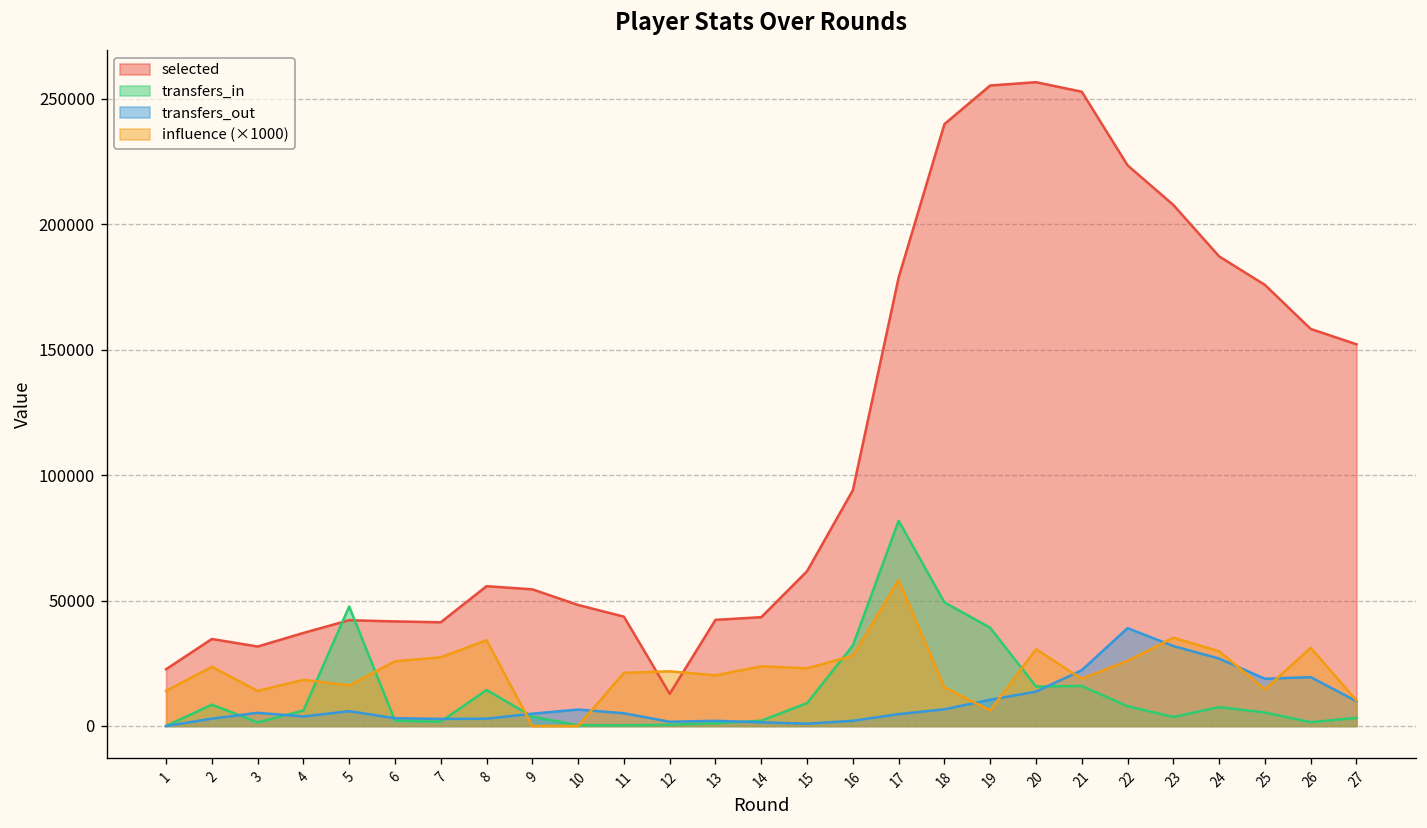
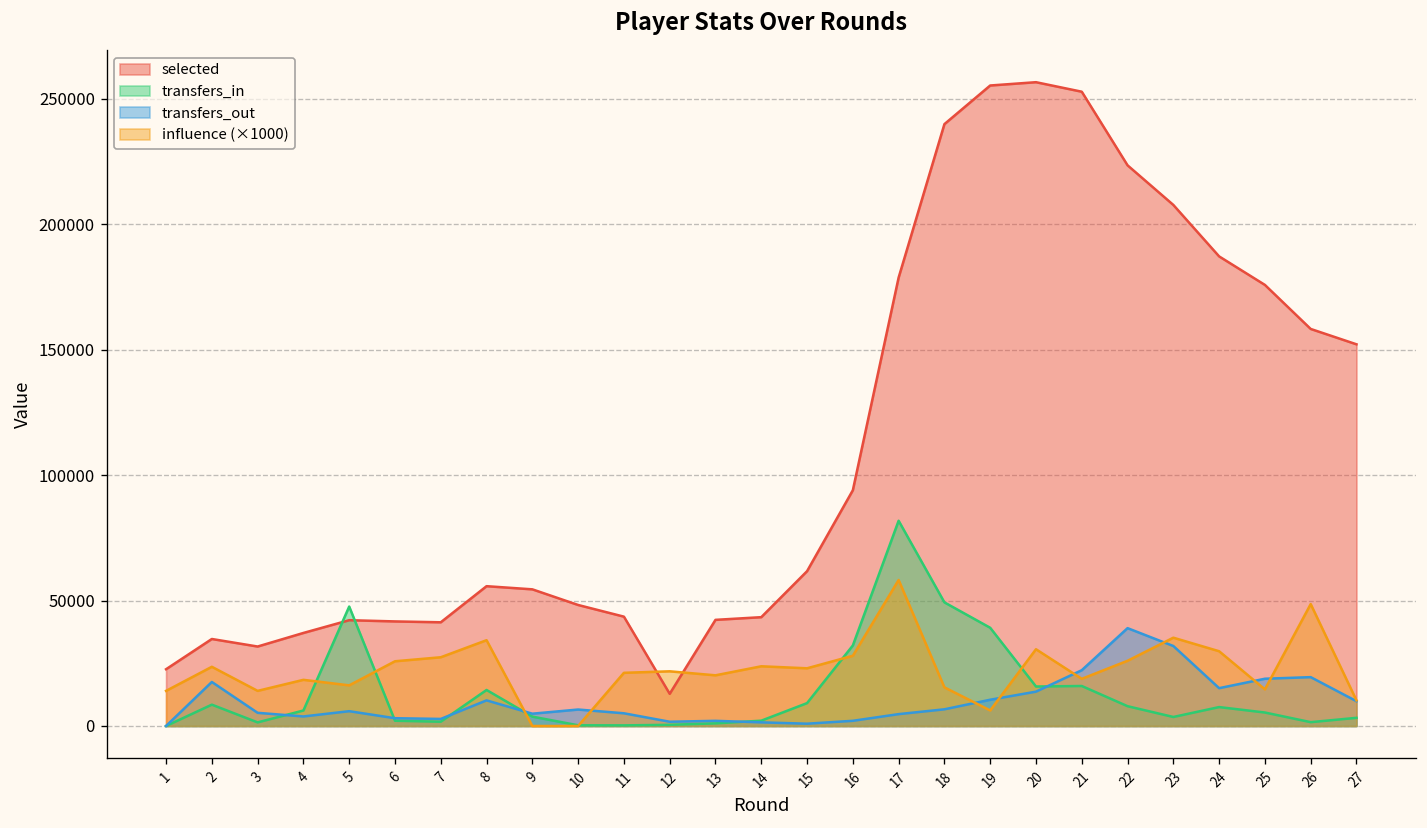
transfers_out, 2: 3000 -> 18000
transfers_out, 8: 3000 -> 10000
transfers_out, 24: 27000 -> 15000
influence (×1000), 26: 31000 -> 49000
